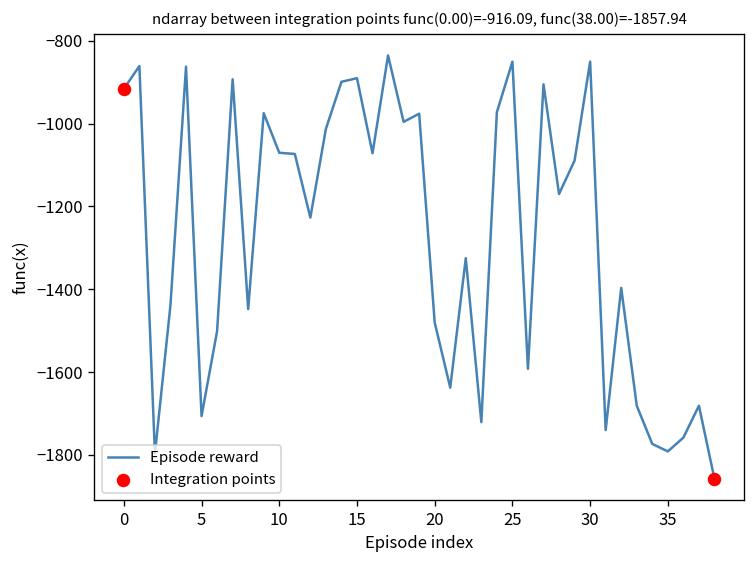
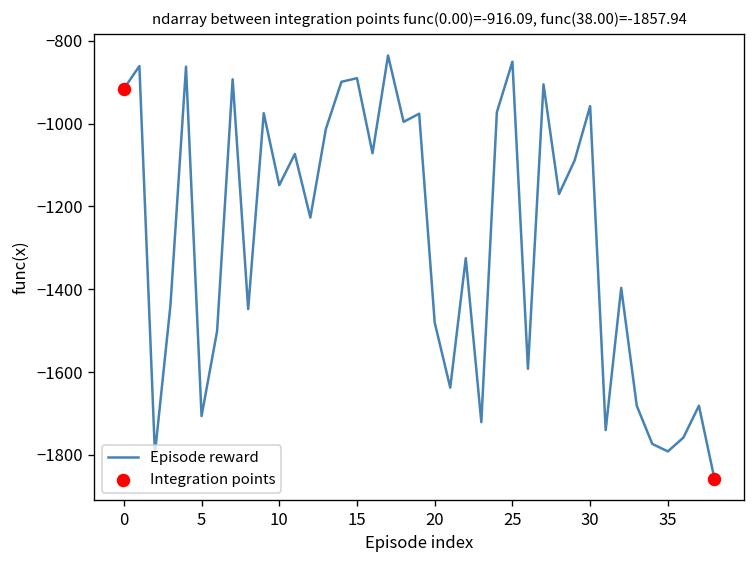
Episode reward, 10: -1070 -> -1150
Episode reward, 30: -850 -> -960
